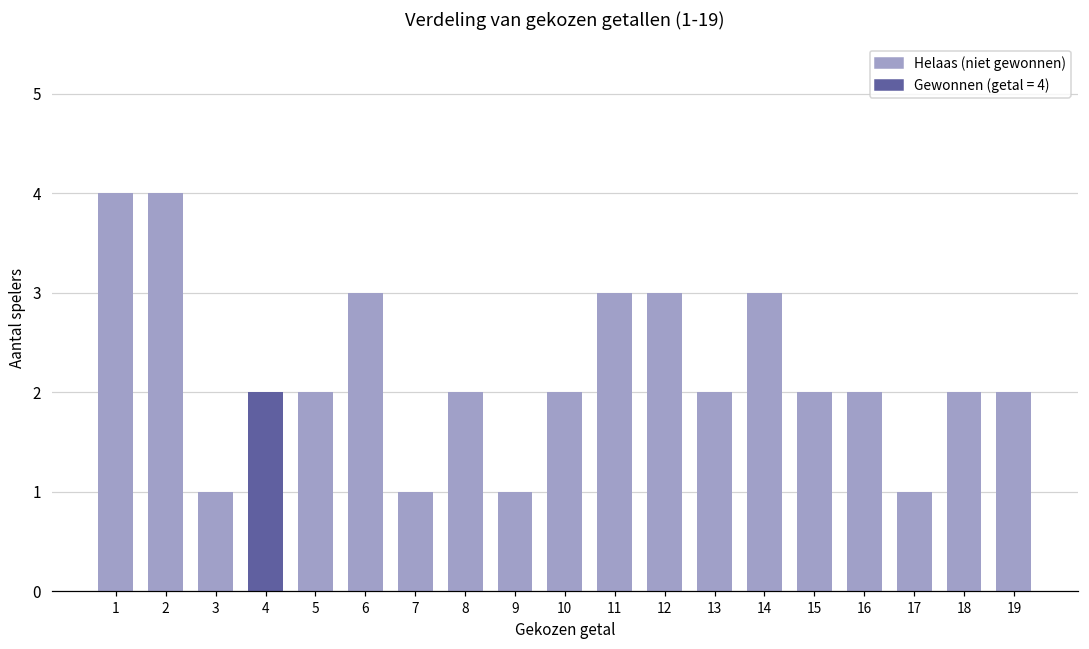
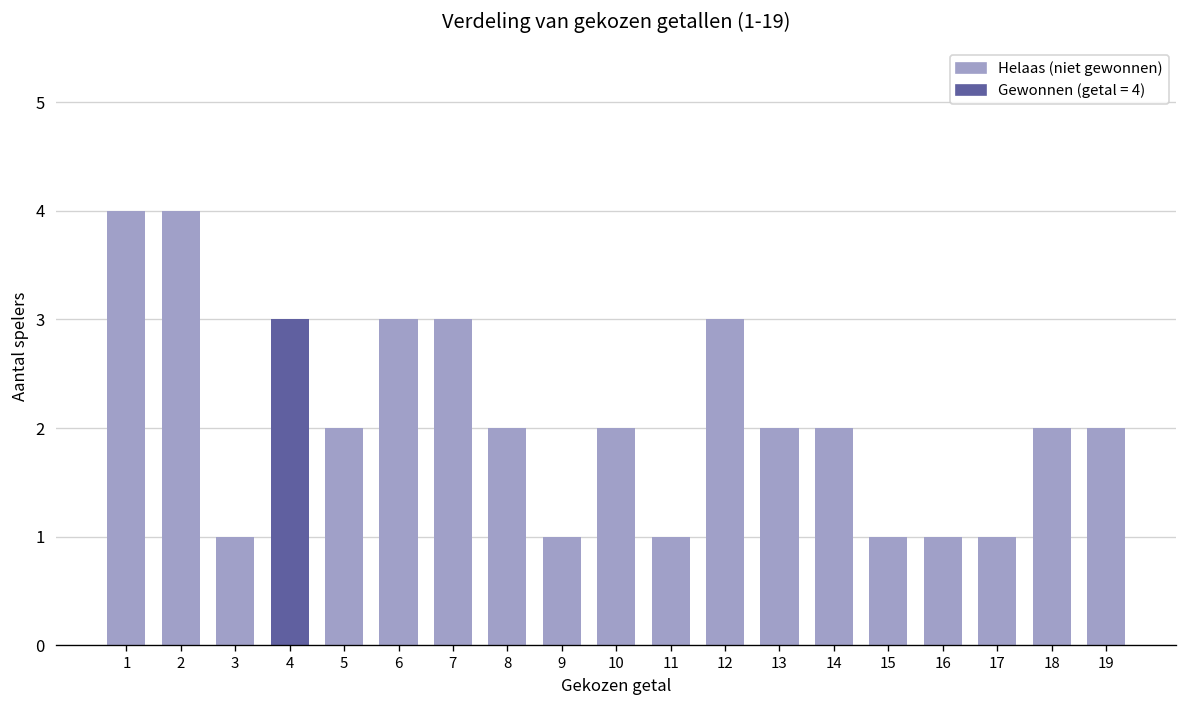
4: 2 -> 3
7: 1 -> 3
11: 3 -> 1
14: 3 -> 2
15: 2 -> 1
16: 2 -> 1
